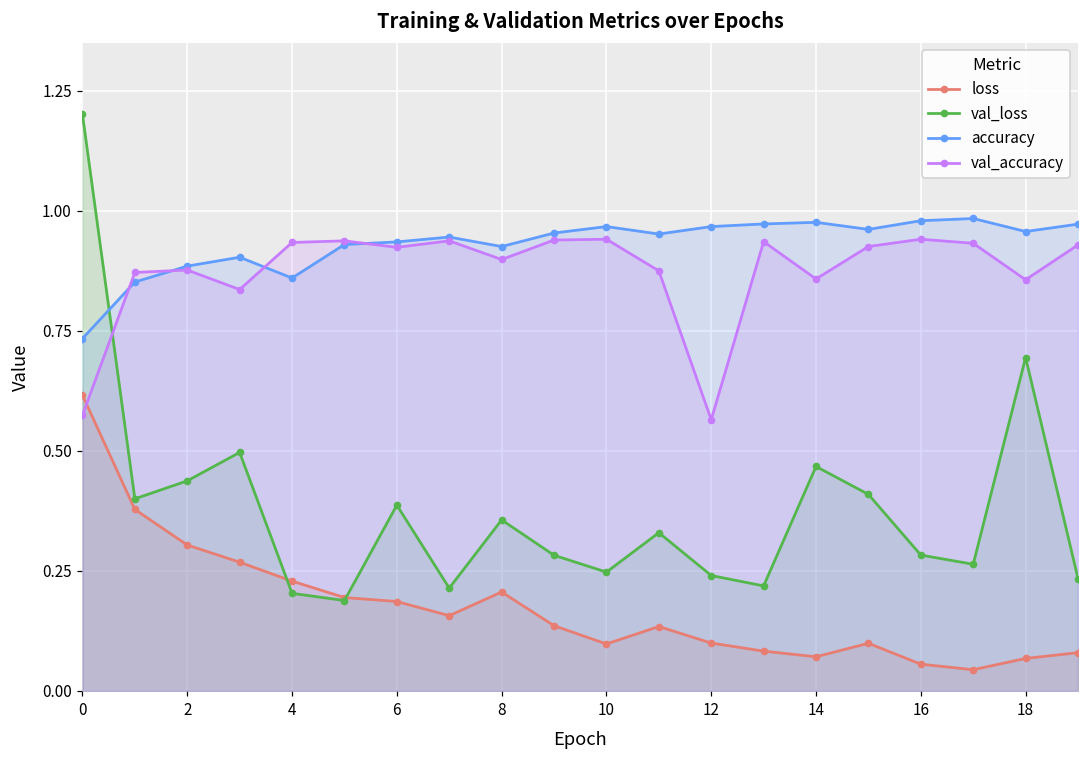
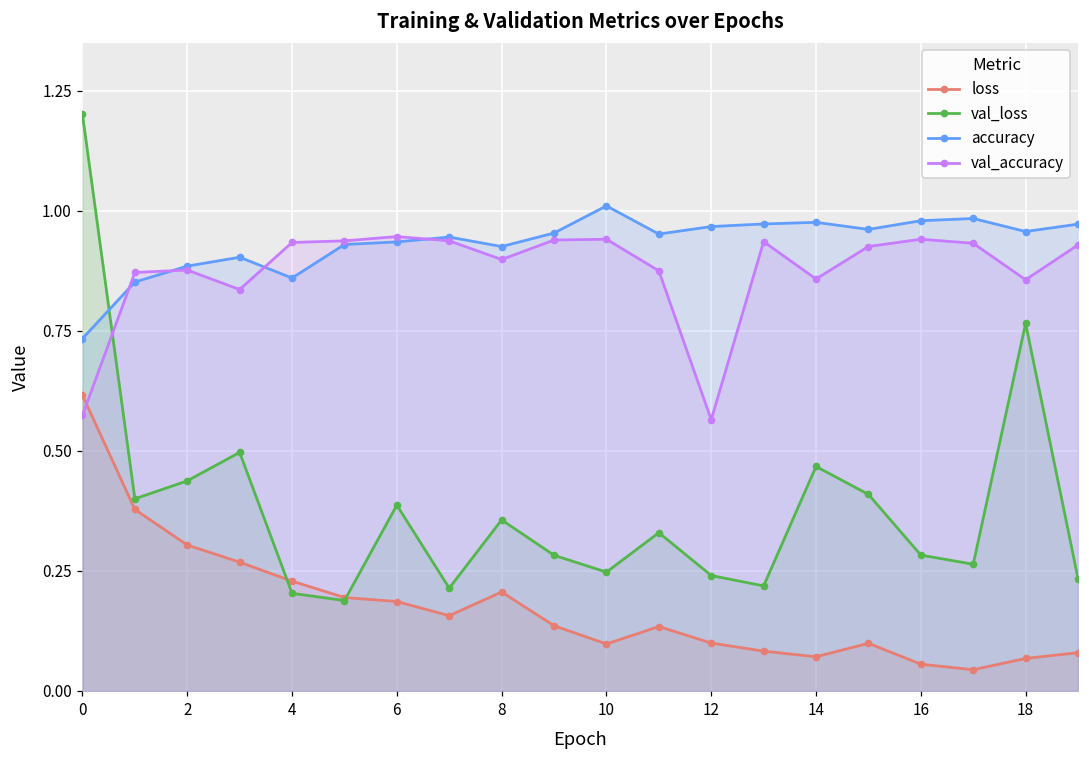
val_accuracy, 6: 0.92 -> 0.95
accuracy, 10: 0.97 -> 1.01
val_loss, 18: 0.69 -> 0.77
